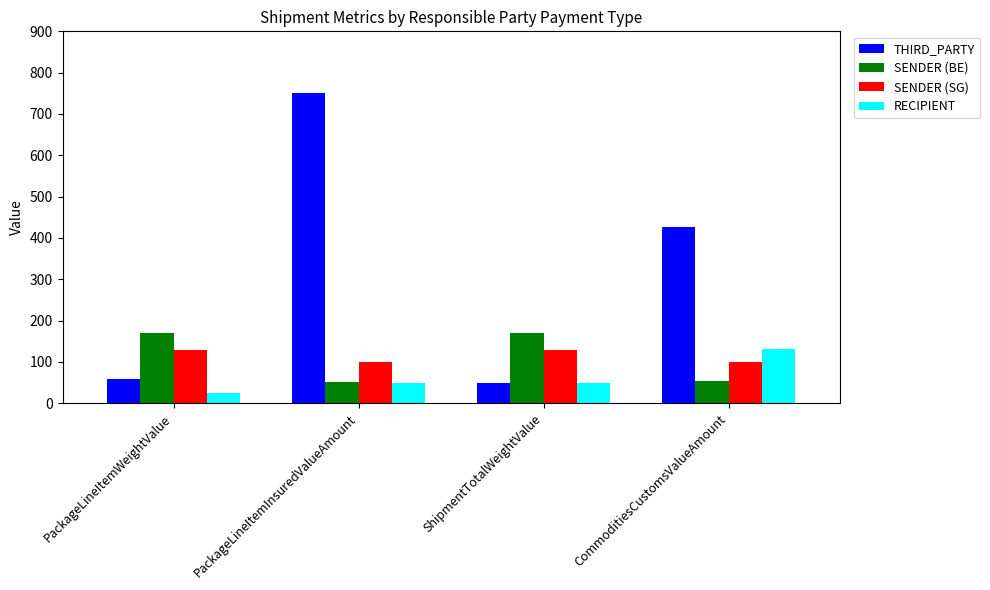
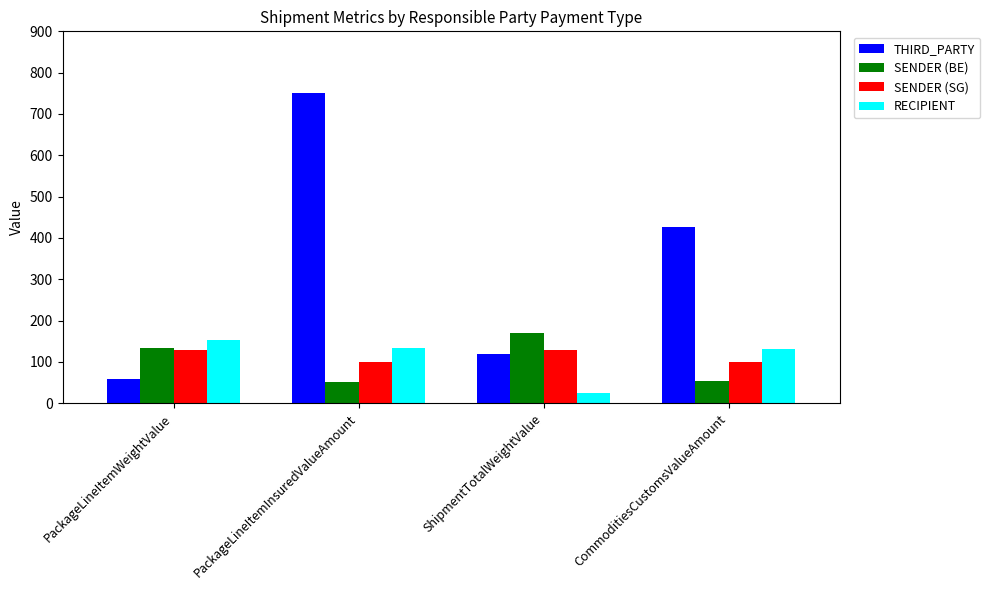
SENDER (BE), PackageLineItemWeightValue: 170 -> 130
RECIPIENT, PackageLineItemWeightValue: 30 -> 150
RECIPIENT, PackageLineItemInsuredValueAmount: 50 -> 130
THIRD_PARTY, ShipmentTotalWeightValue: 50 -> 120
RECIPIENT, ShipmentTotalWeightValue: 50 -> 30
